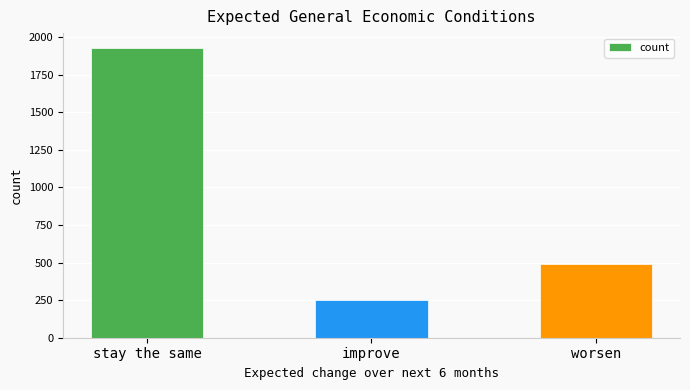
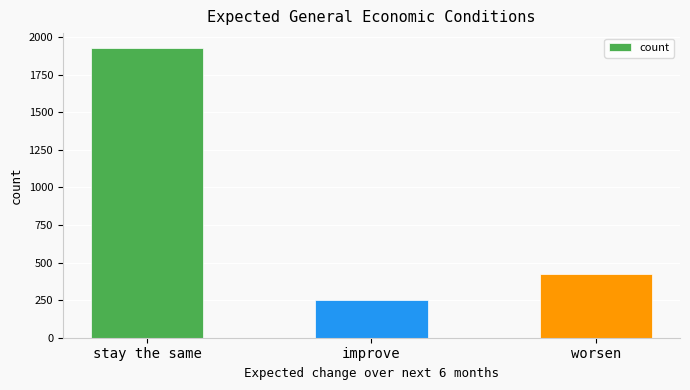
worsen: 490 -> 420
